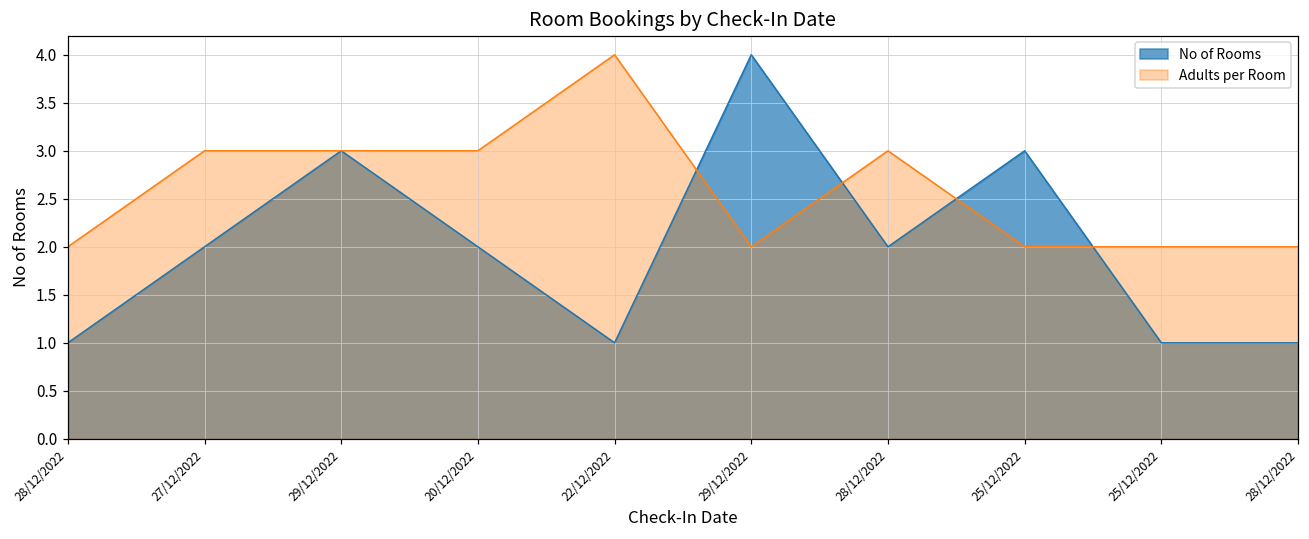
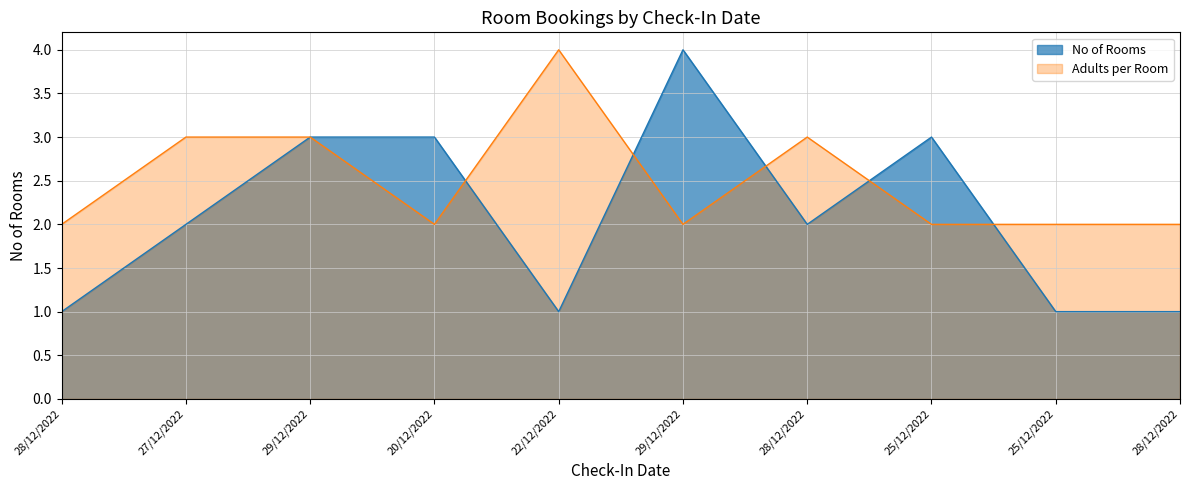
No of Rooms, 20/12/2022: 2 -> 3
Adults per Room, 20/12/2022: 3 -> 2
